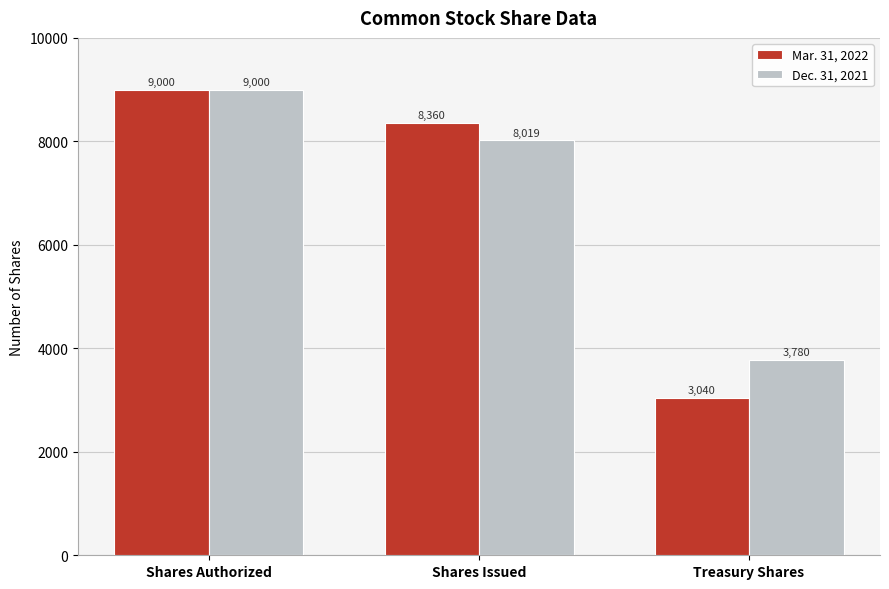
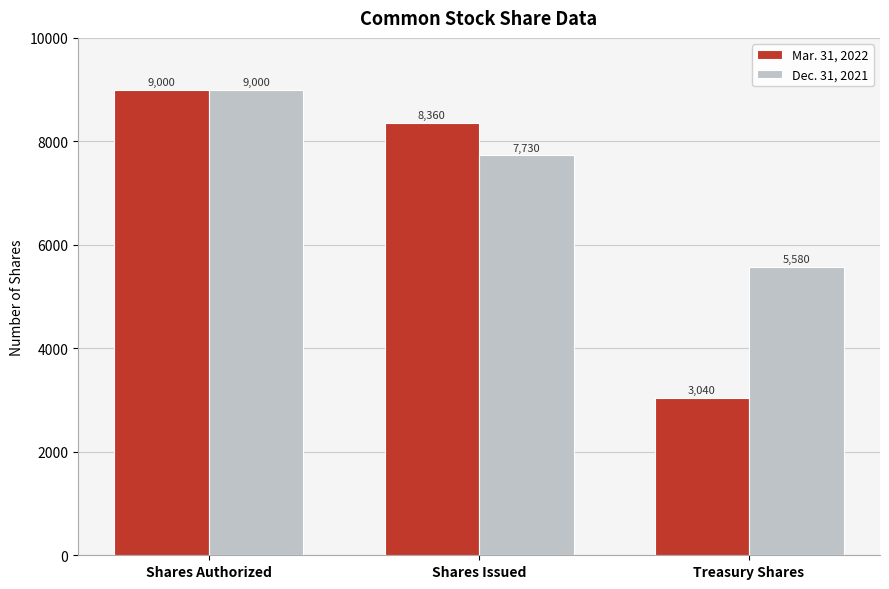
Dec. 31, 2021, Shares Issued: 8,019 -> 7,730
Dec. 31, 2021, Treasury Shares: 3,780 -> 5,580
